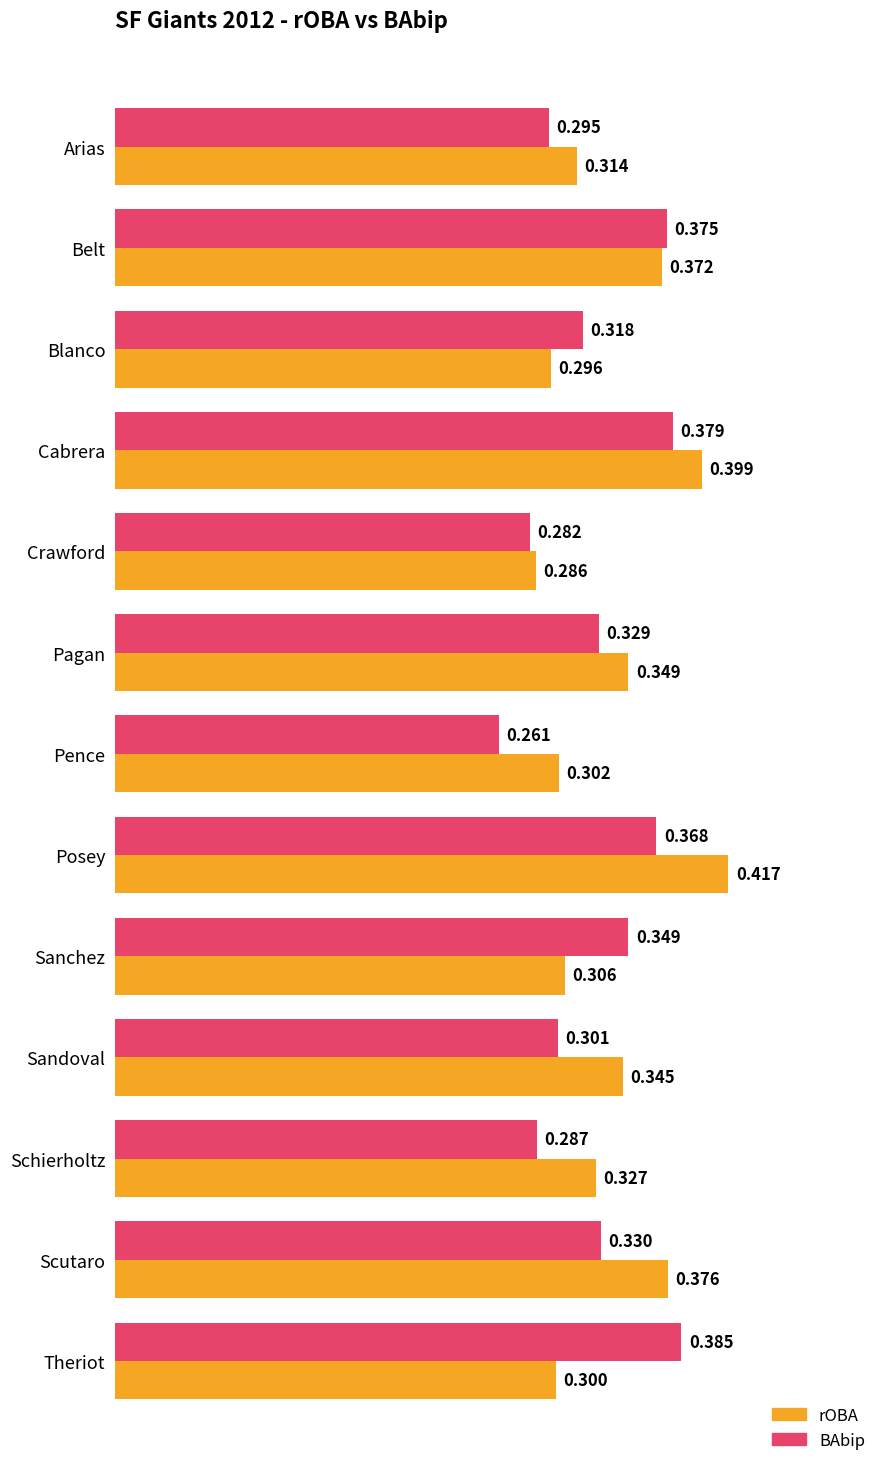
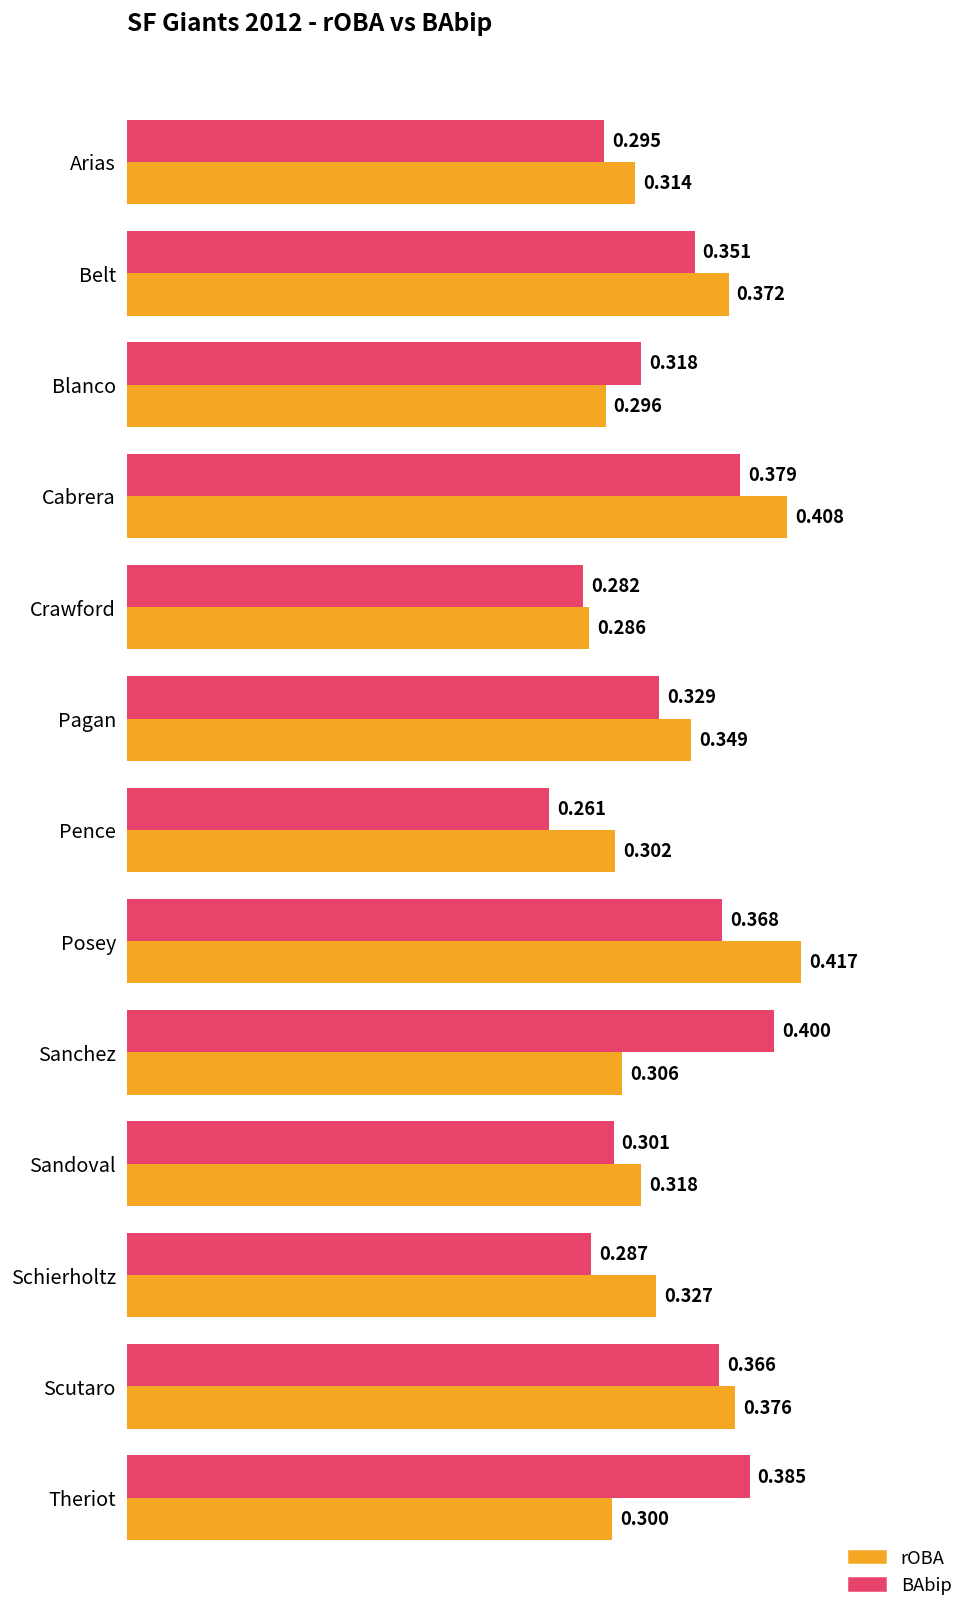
BAbip, Belt: 0.375 -> 0.351
rOBA, Cabrera: 0.399 -> 0.408
BAbip, Sanchez: 0.349 -> 0.400
rOBA, Sandoval: 0.345 -> 0.318
BAbip, Scutaro: 0.330 -> 0.366
